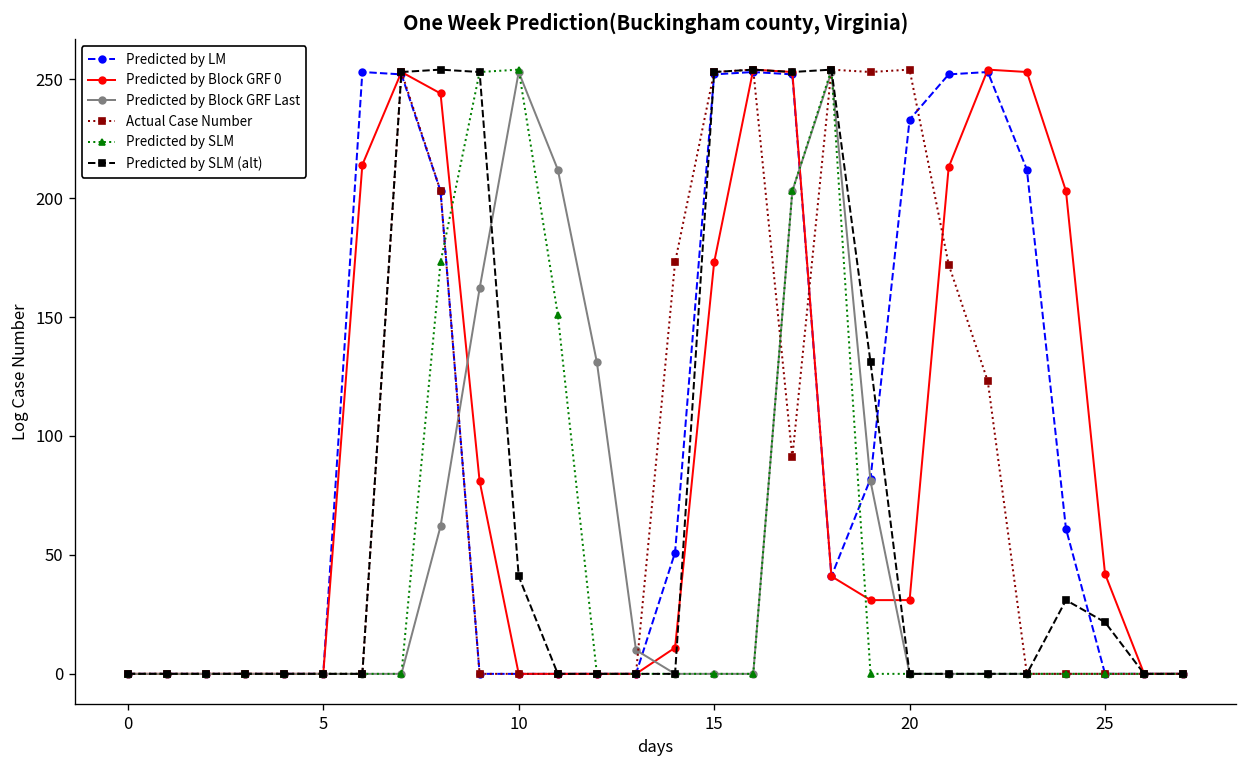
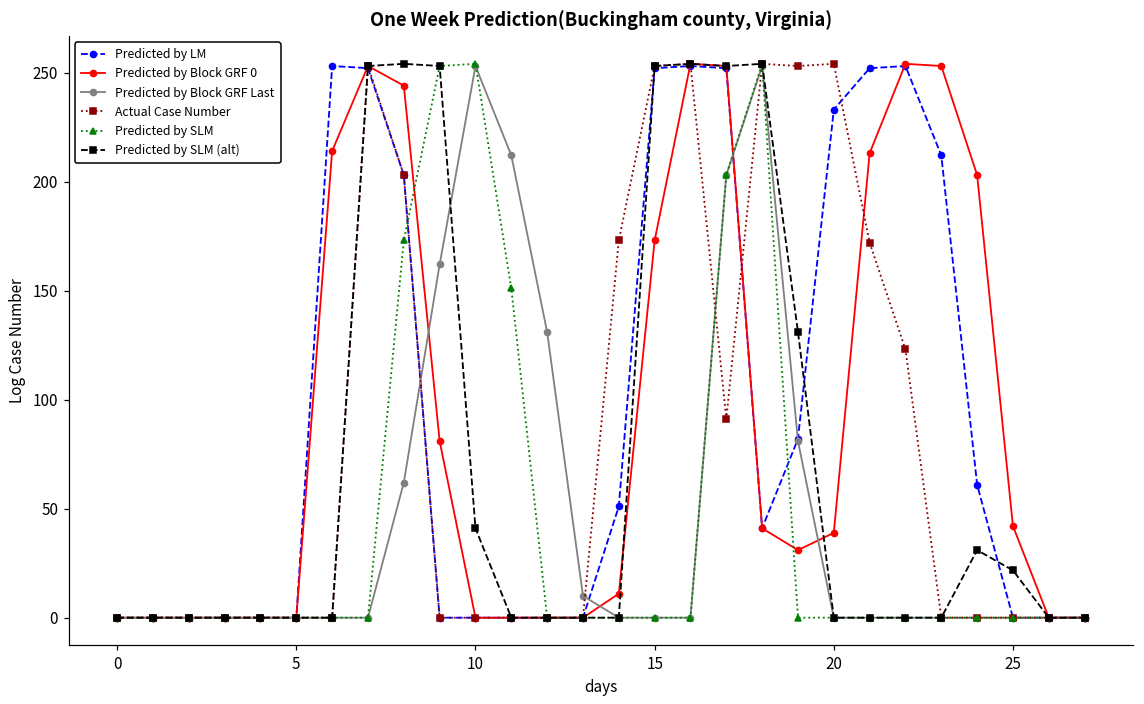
Predicted by Block GRF 0, 20: 31 -> 39
